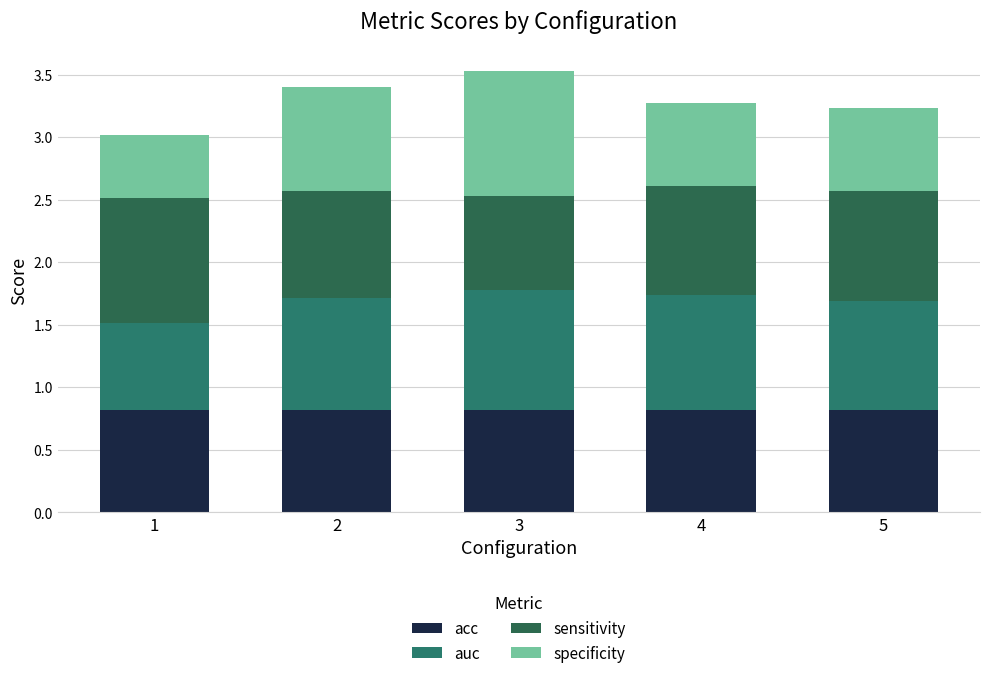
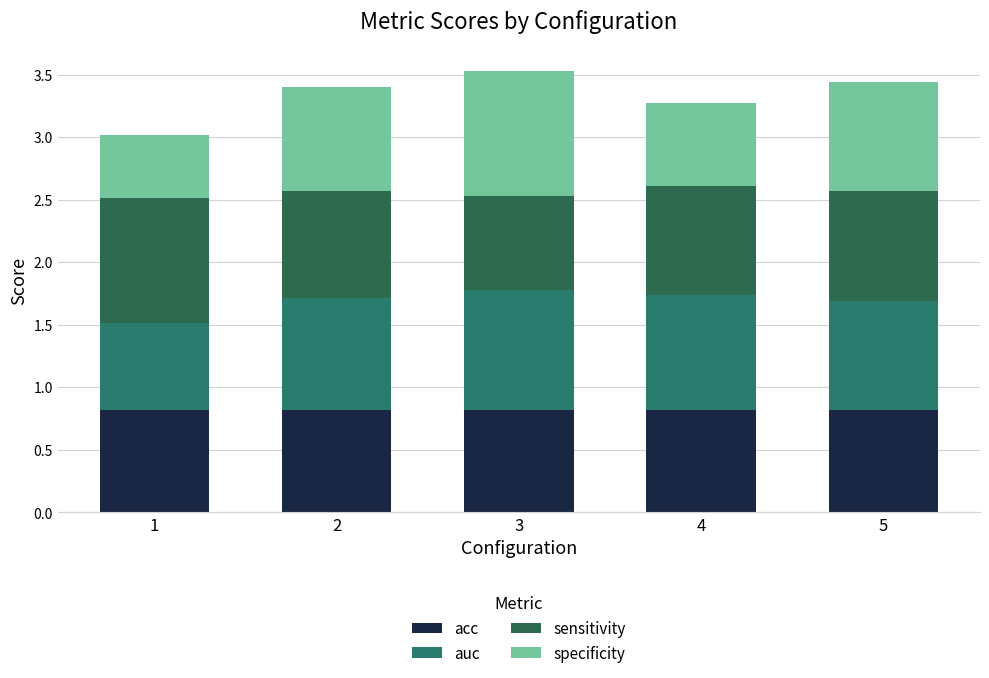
specificity, 5: 0.67 -> 0.87
